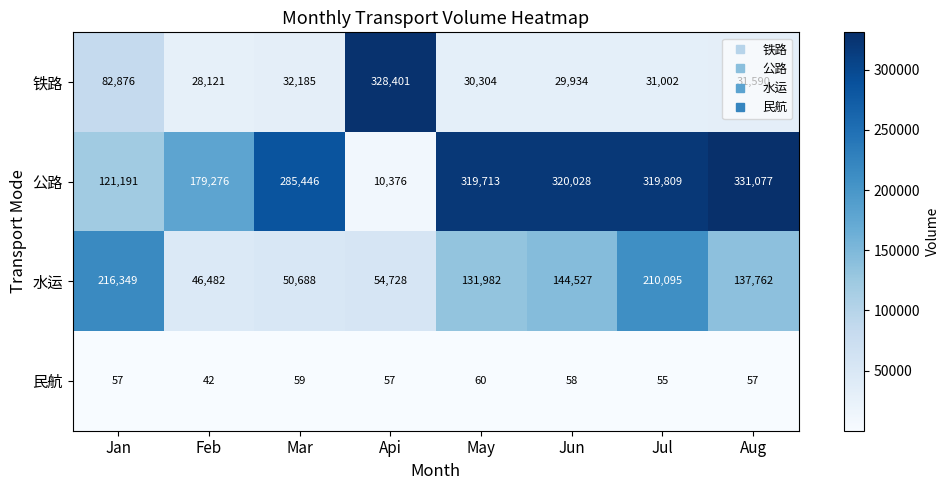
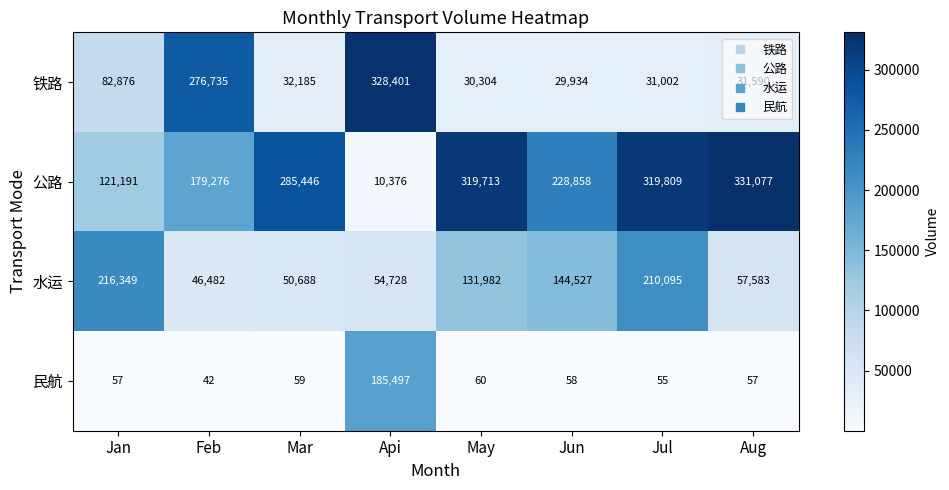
铁路, Feb: 28,121 -> 276,735
公路, Jun: 320,028 -> 228,858
水运, Aug: 137,762 -> 57,583
民航, Api: 57 -> 185,497
